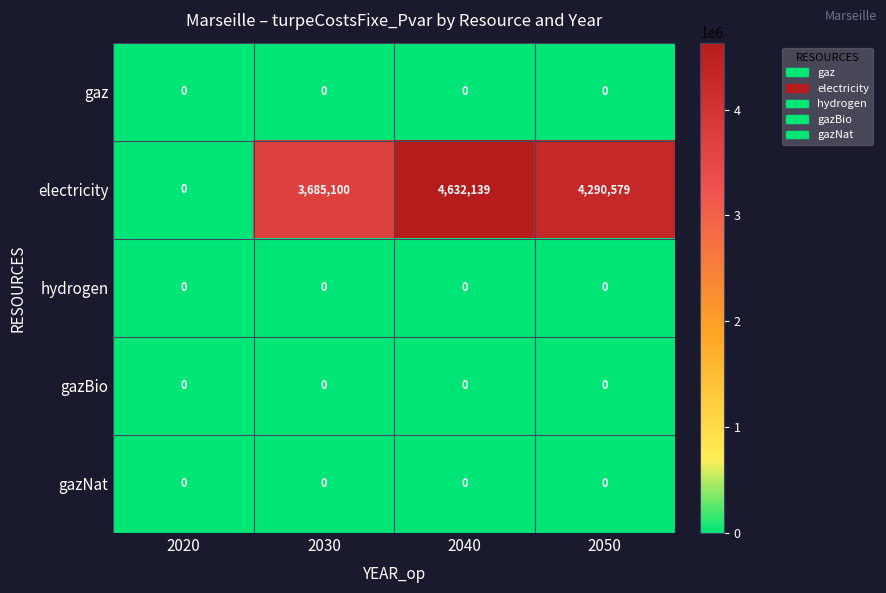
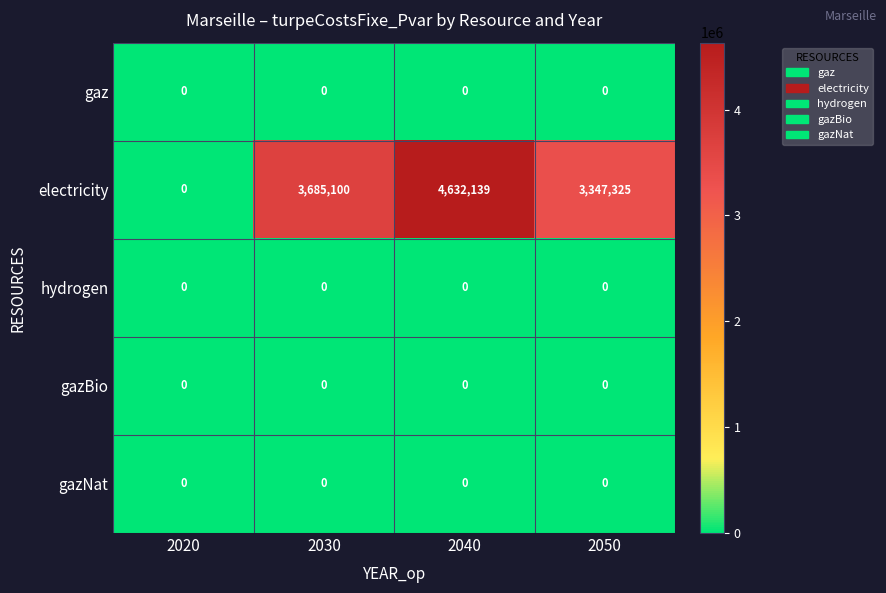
electricity, 2050: 4,290,579 -> 3,347,325
